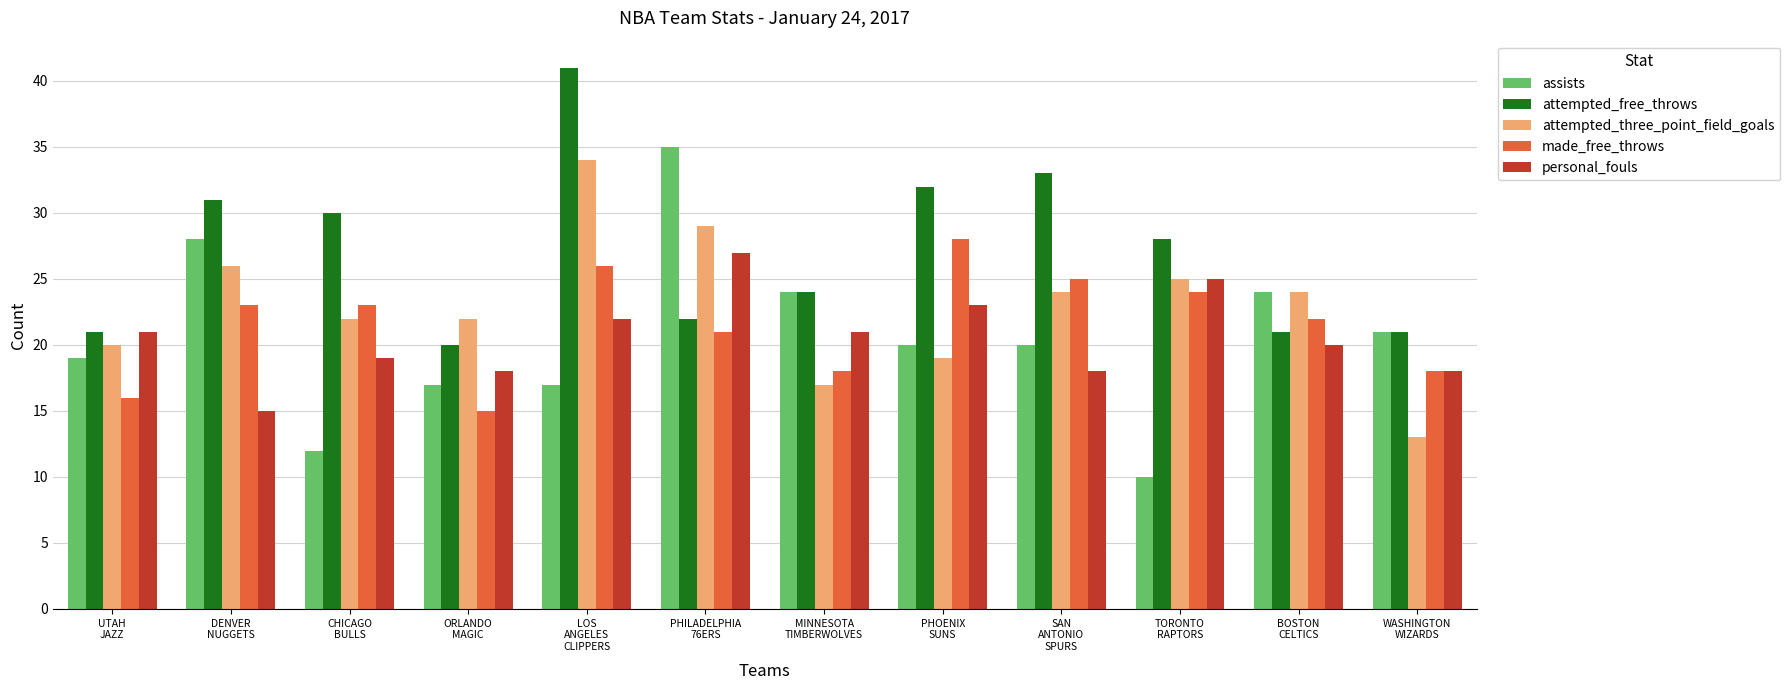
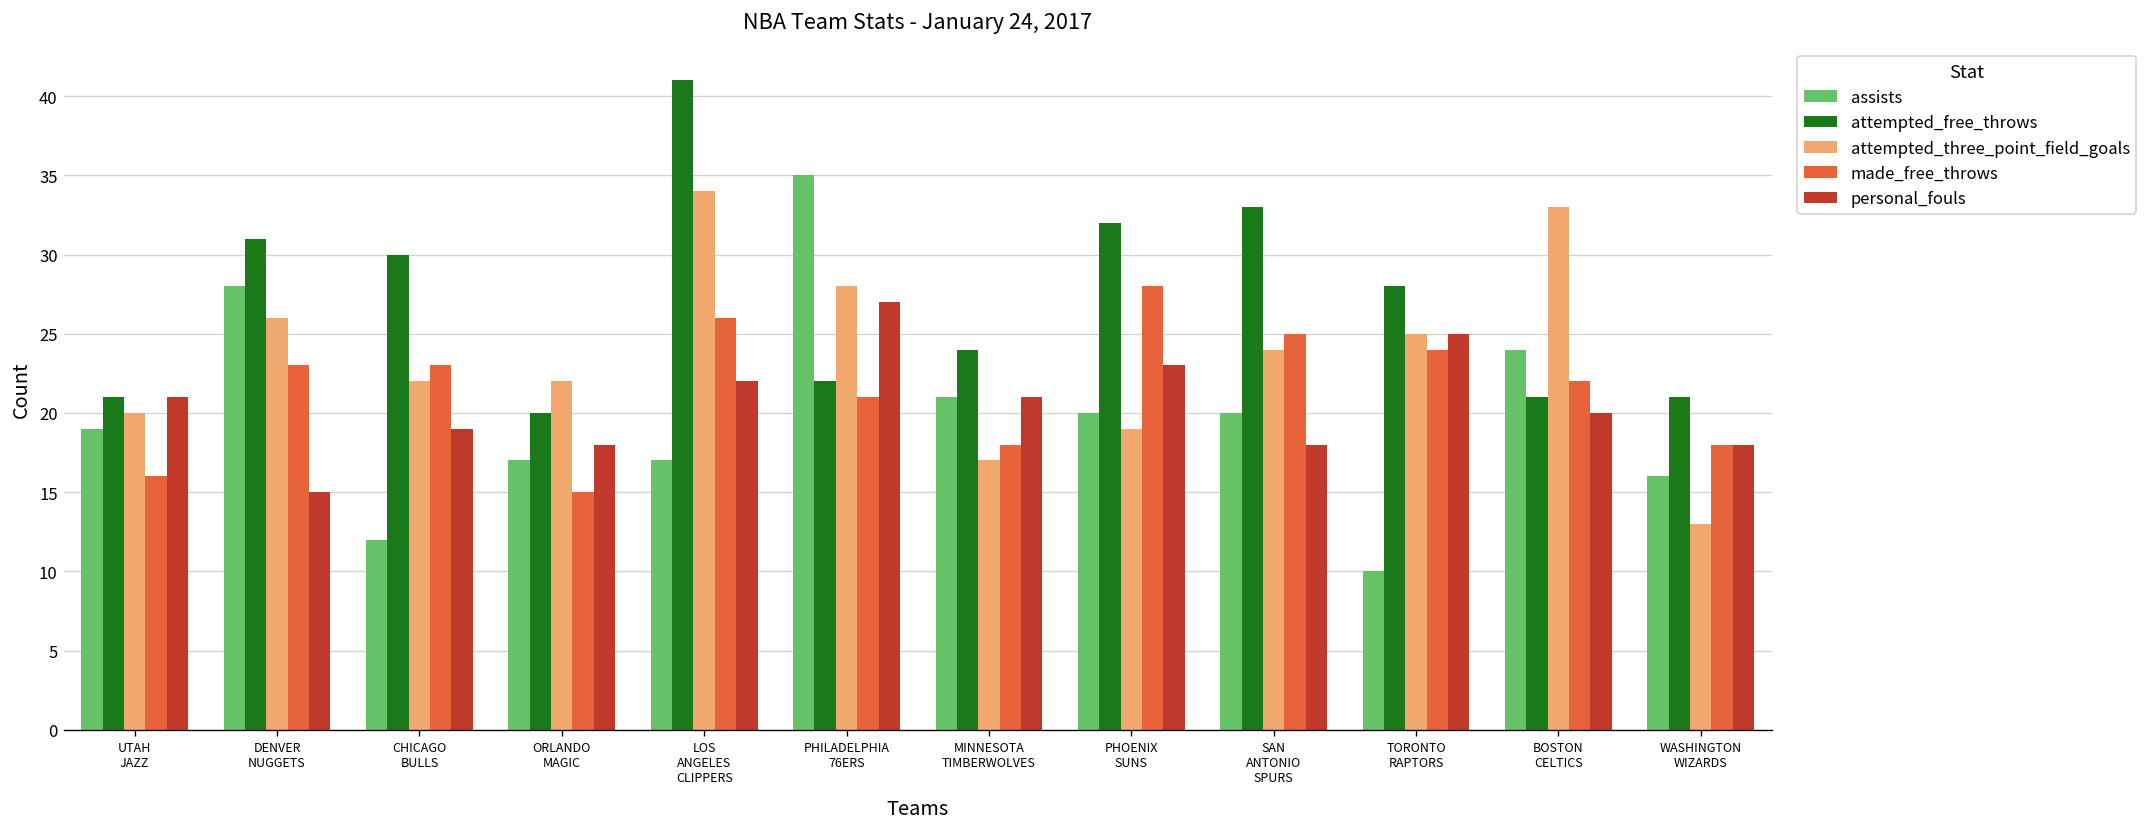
attempted_three_point_field_goals, PHILADELPHIA 76ERS: 29 -> 28
assists, MINNESOTA TIMBERWOLVES: 24 -> 21
attempted_three_point_field_goals, BOSTON CELTICS: 24 -> 33
assists, WASHINGTON WIZARDS: 21 -> 16
